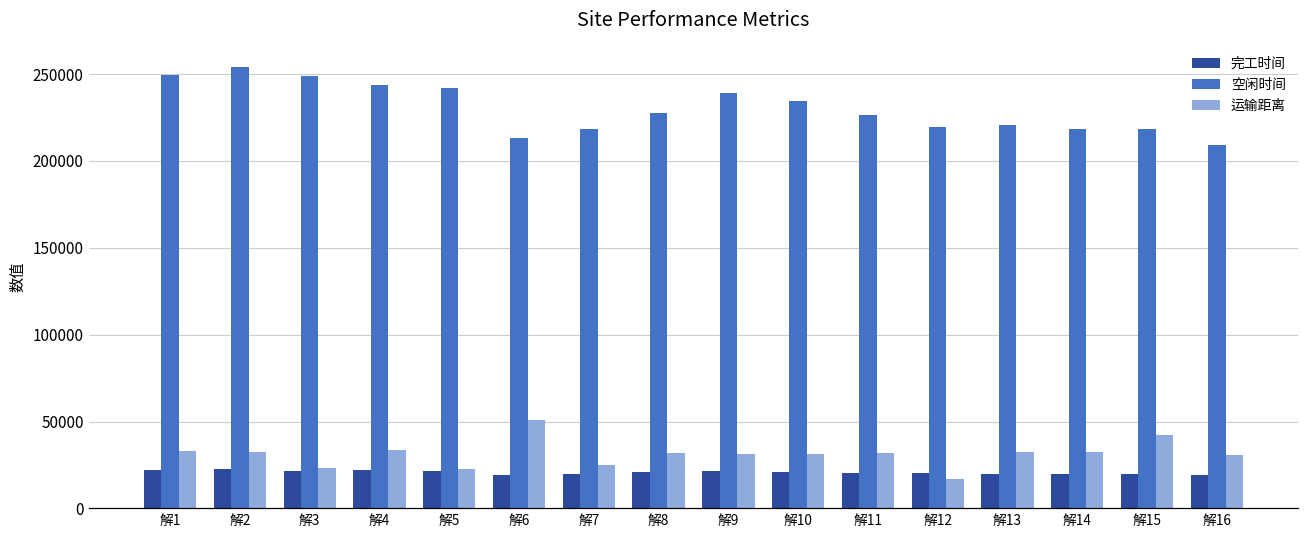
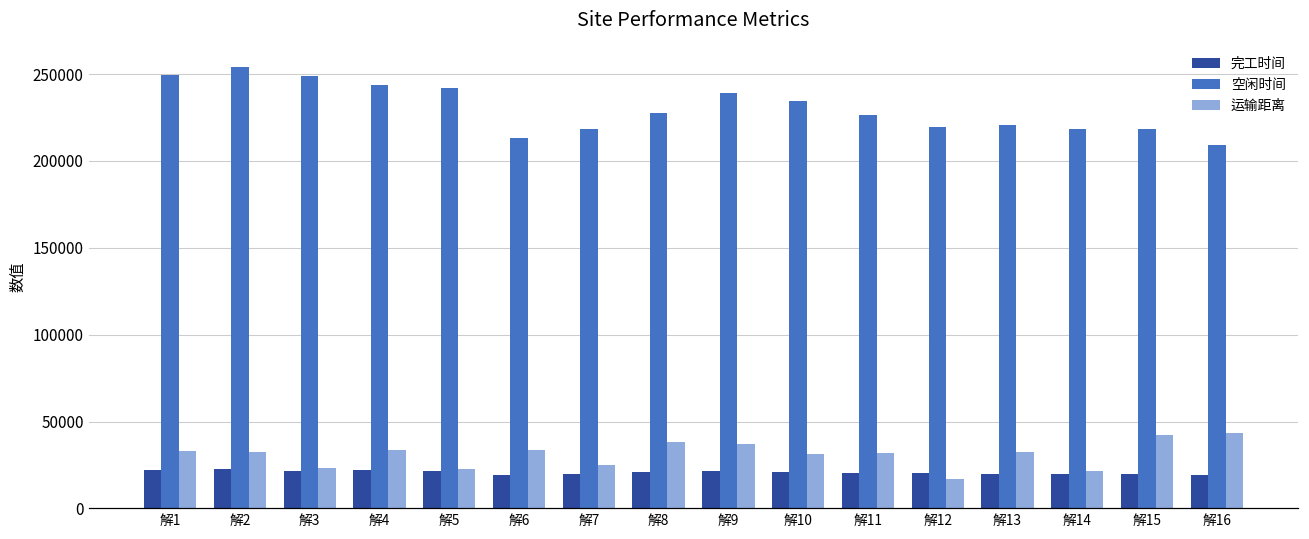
运输距离, 解6: 51000 -> 34000
运输距离, 解8: 32000 -> 38000
运输距离, 解9: 31000 -> 37000
运输距离, 解14: 33000 -> 21000
运输距离, 解16: 31000 -> 43000
